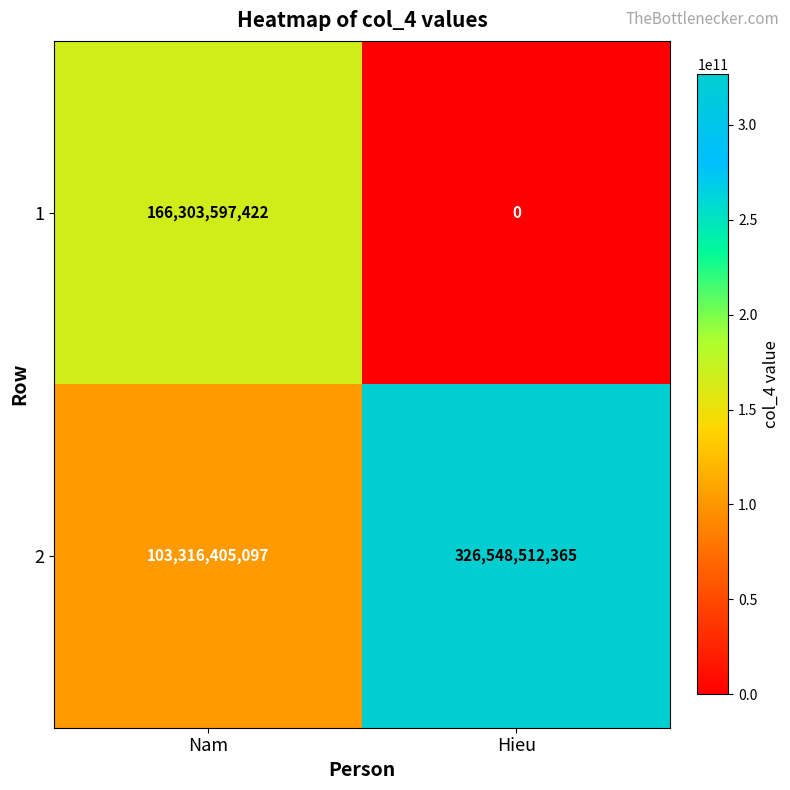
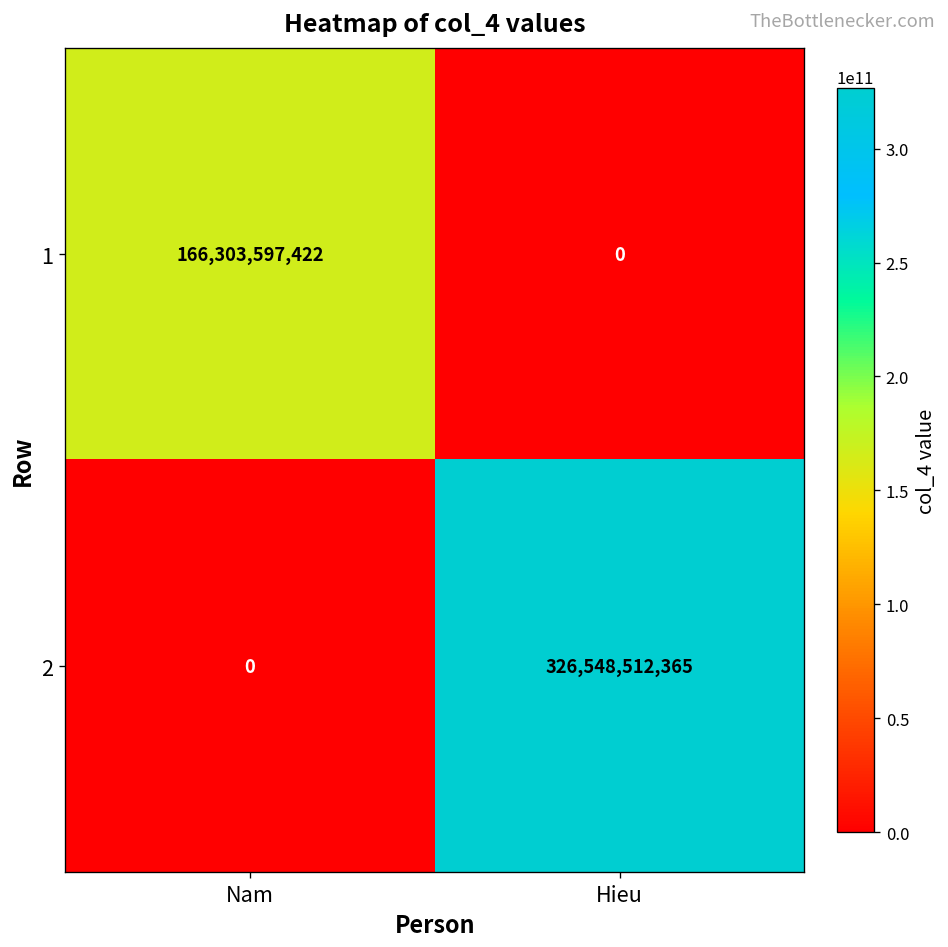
2, Nam: 103,316,405,097 -> 0
